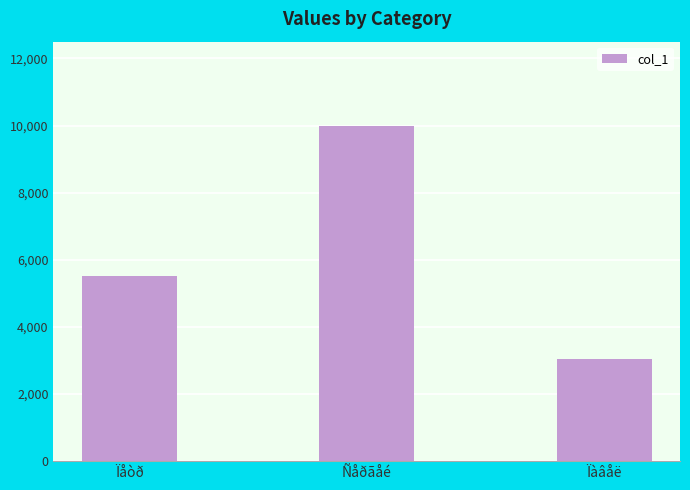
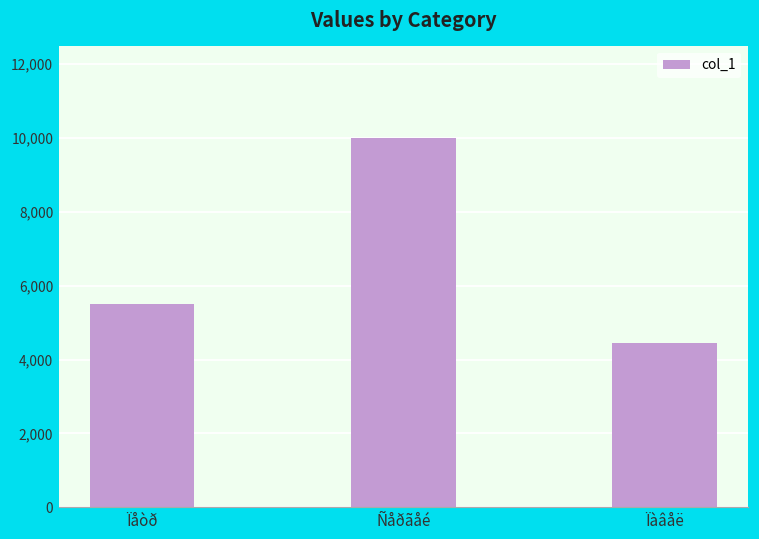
Ïàâåë: 3,000 -> 4,400
